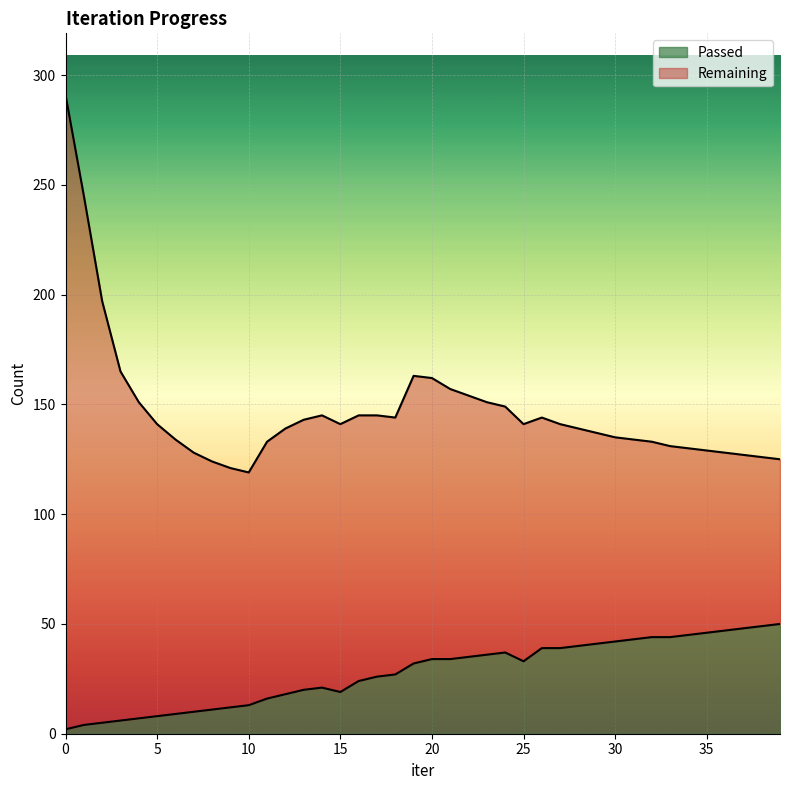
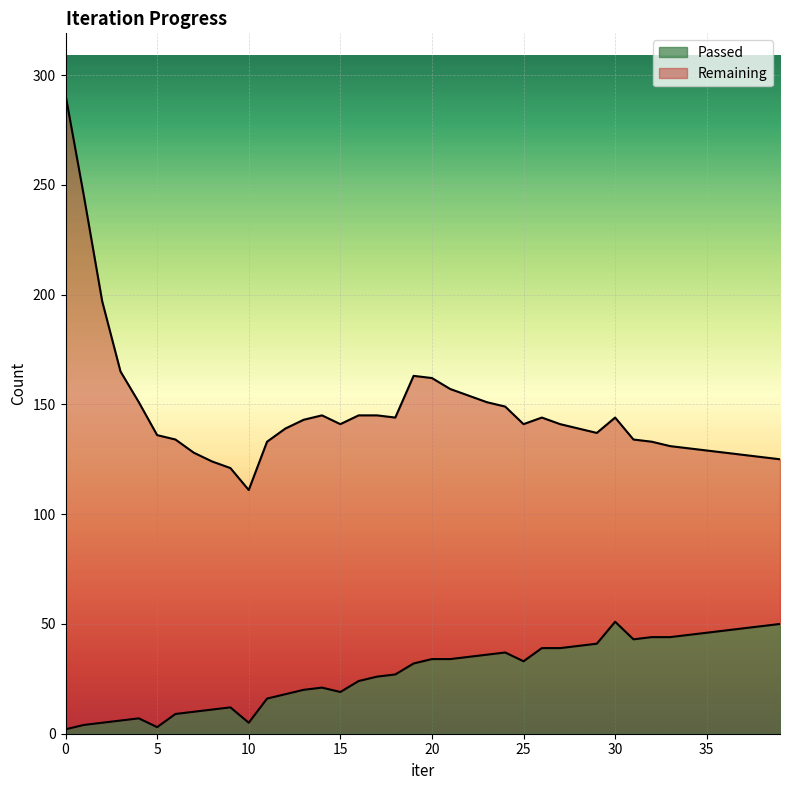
Passed, 5: 8 -> 3
Passed, 10: 13 -> 5
Passed, 30: 42 -> 51
